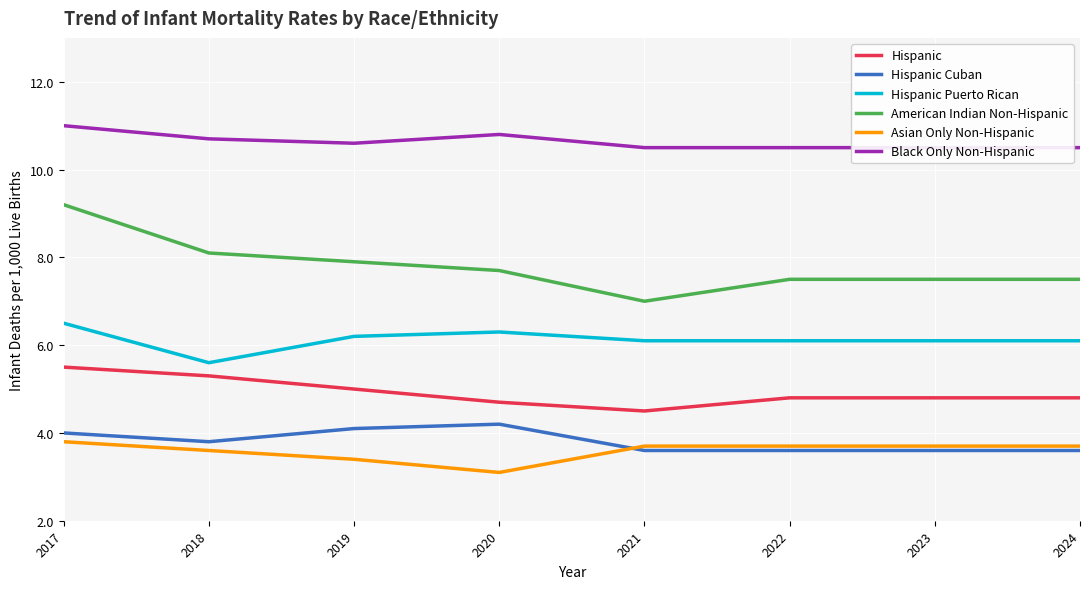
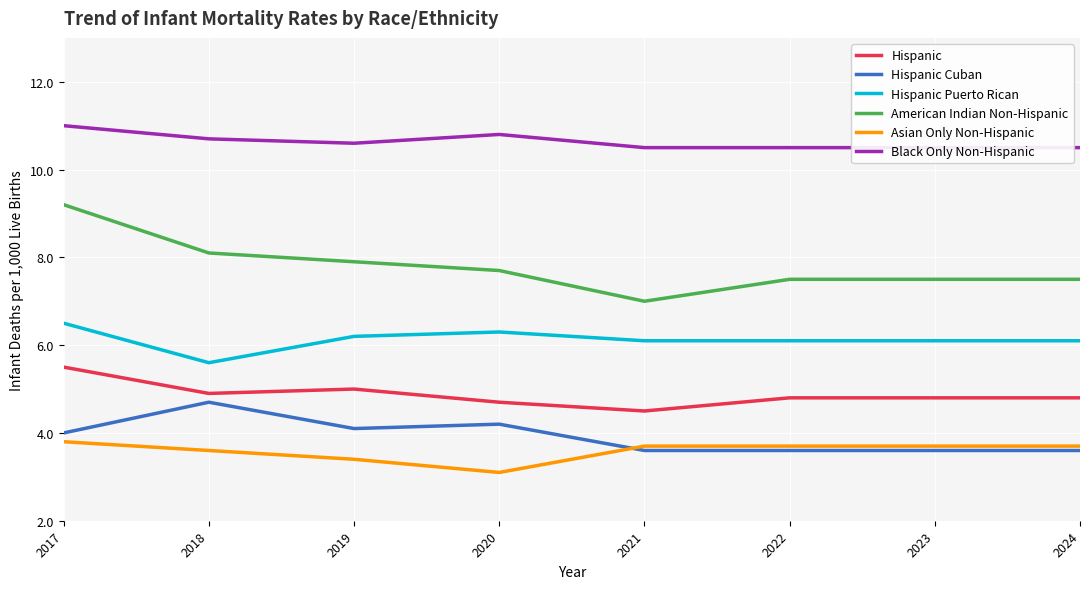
Hispanic, 2018: 5.3 -> 4.9
Hispanic Cuban, 2018: 3.8 -> 4.7
